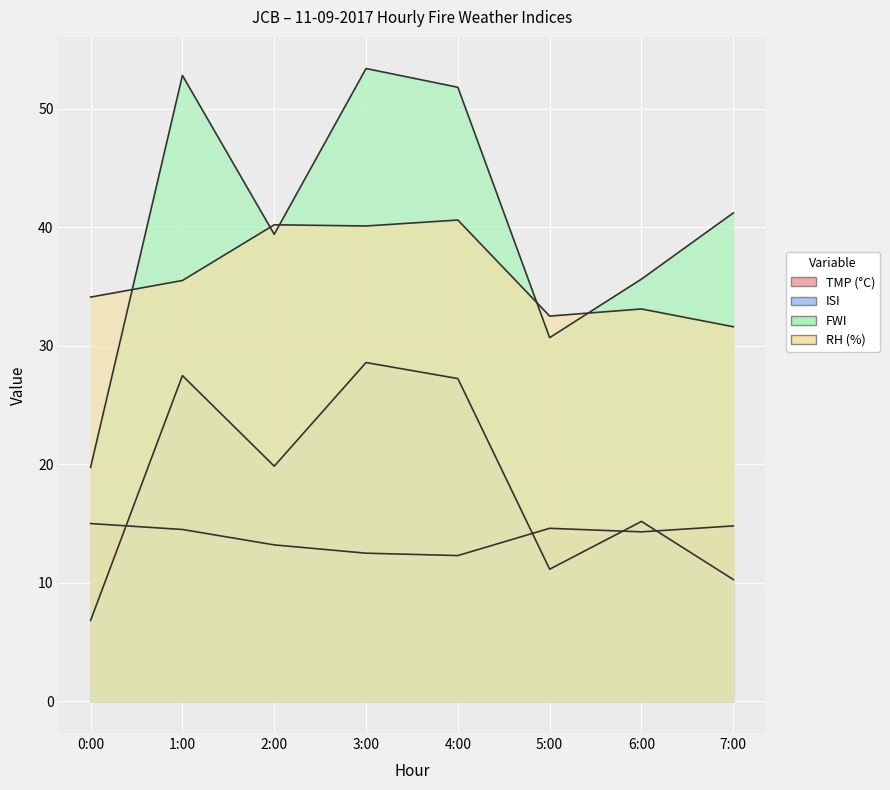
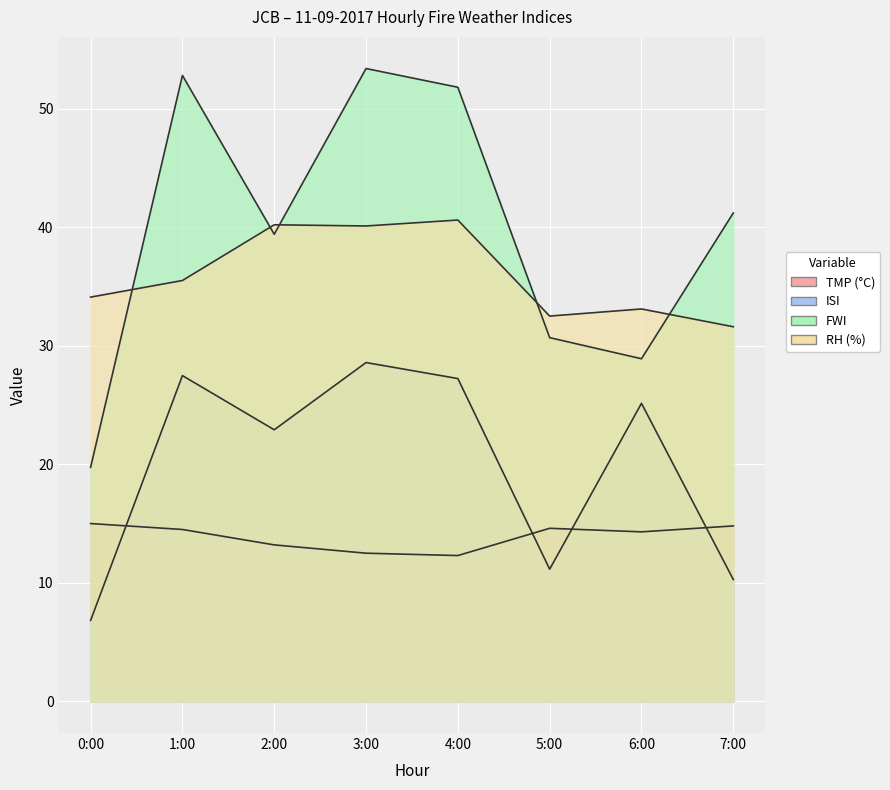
ISI, 2:00: 19.8 -> 22.9
ISI, 6:00: 15.2 -> 25.1
FWI, 6:00: 35.6 -> 28.9
